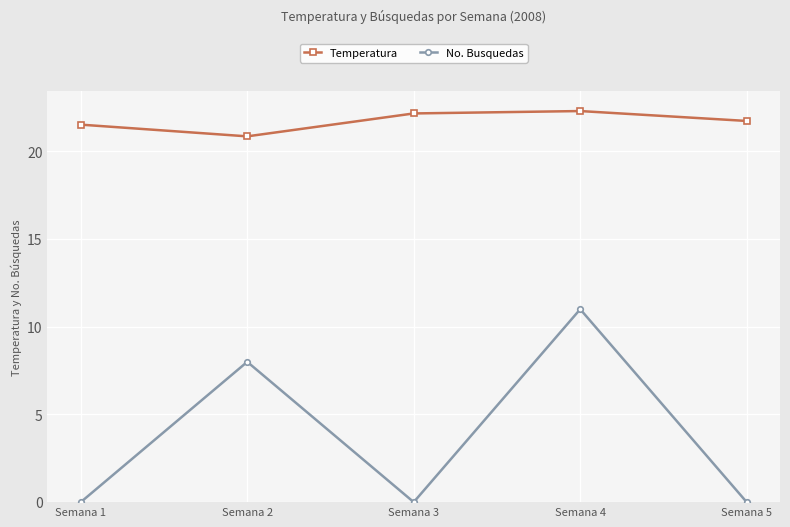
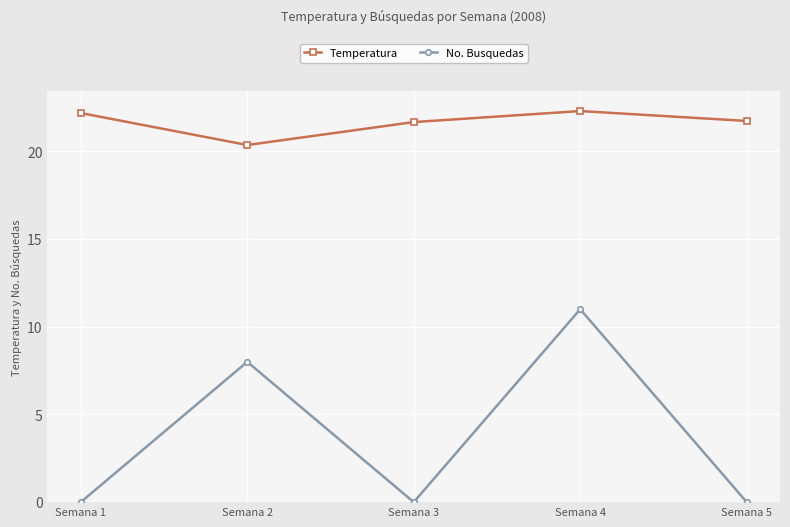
Temperatura, Semana 1: 21.5 -> 22.2
Temperatura, Semana 2: 20.9 -> 20.4
Temperatura, Semana 3: 22.2 -> 21.7
